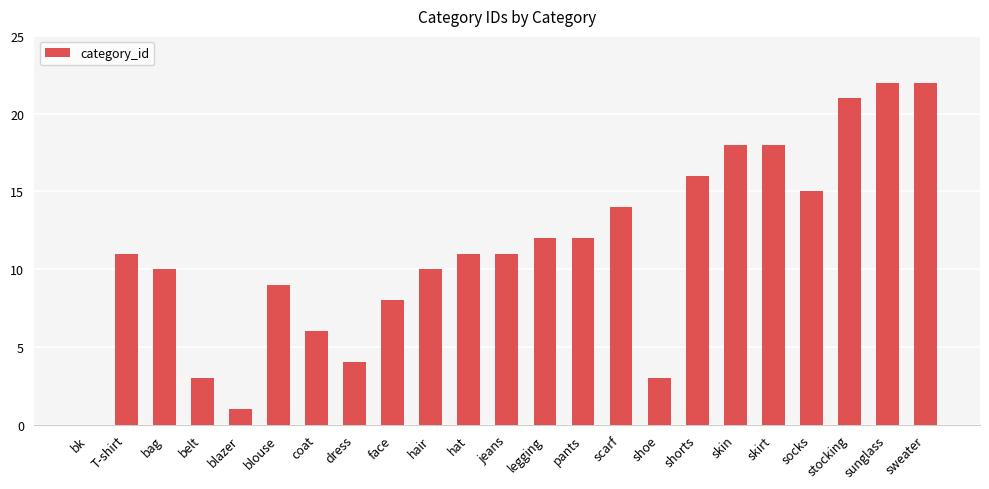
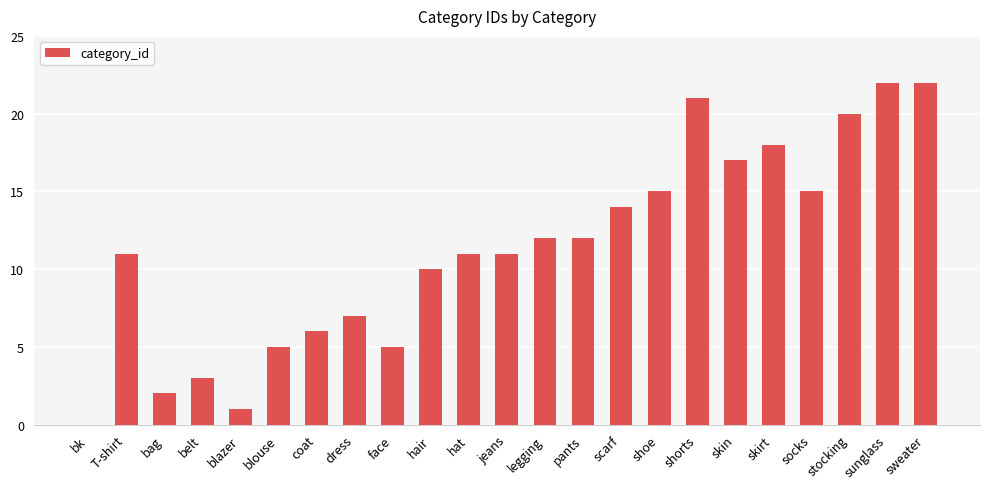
bag: 10 -> 2
blouse: 9 -> 5
dress: 4 -> 7
face: 8 -> 5
shoe: 3 -> 15
shorts: 16 -> 21
skin: 18 -> 17
stocking: 21 -> 20
